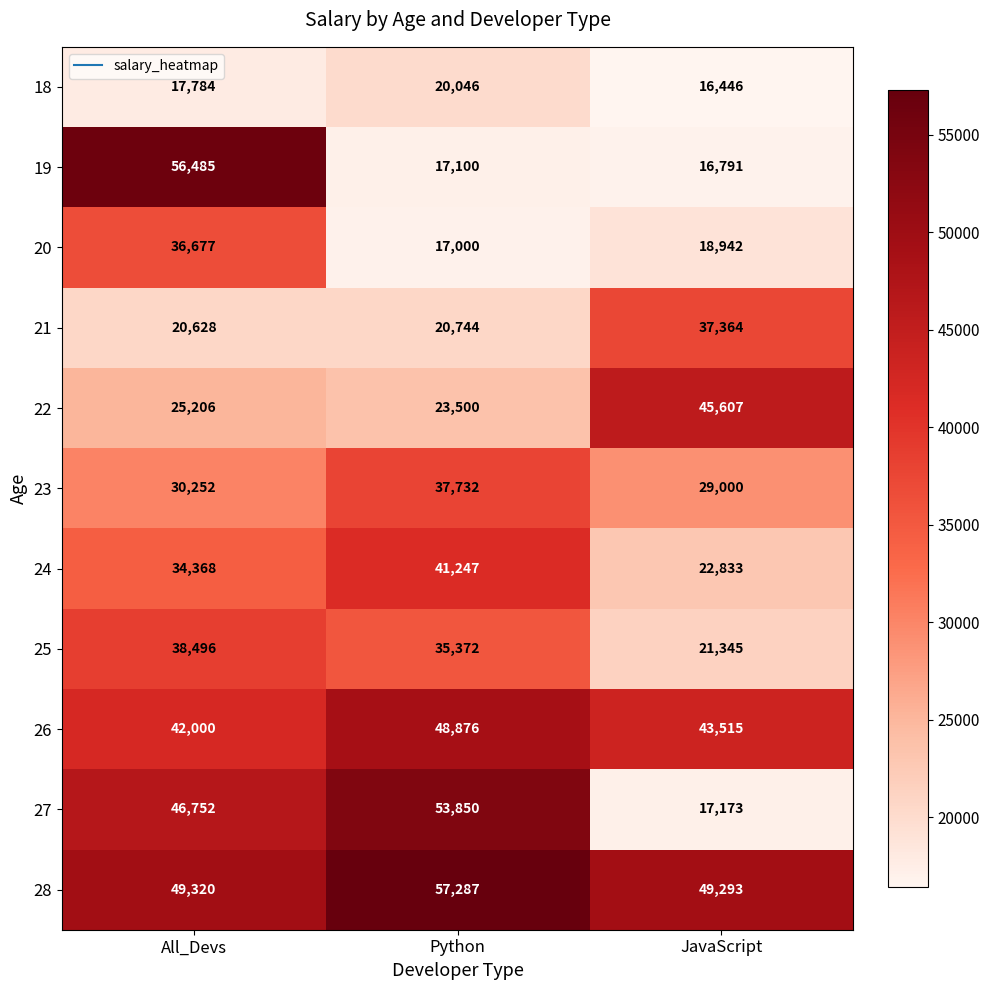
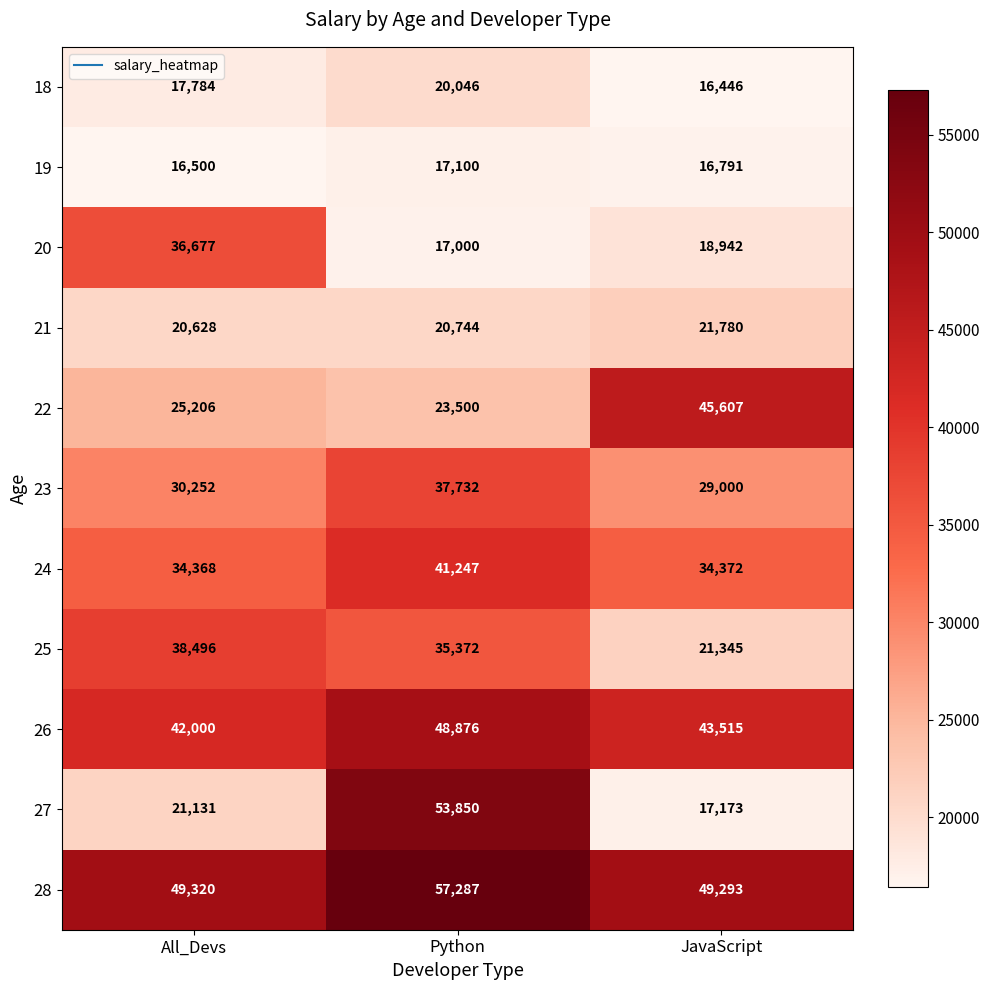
19, All_Devs: 56,485 -> 16,500
21, JavaScript: 37,364 -> 21,780
24, JavaScript: 22,833 -> 34,372
27, All_Devs: 46,752 -> 21,131
